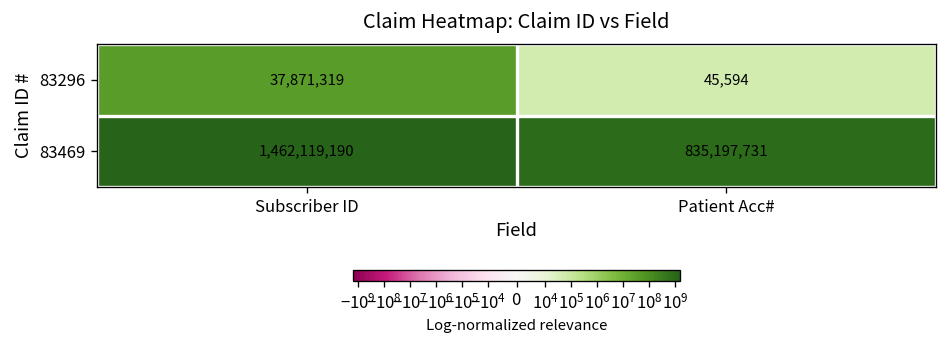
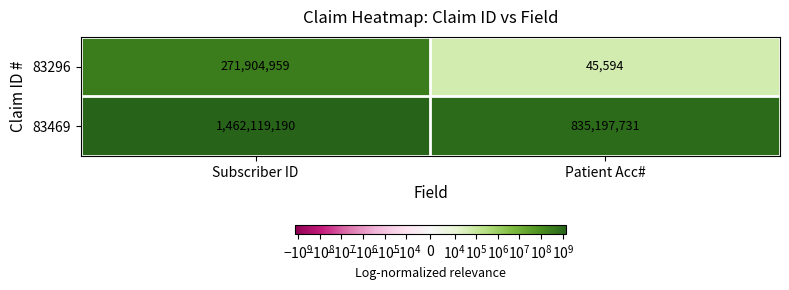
83296, Subscriber ID: 37,871,319 -> 271,904,959
